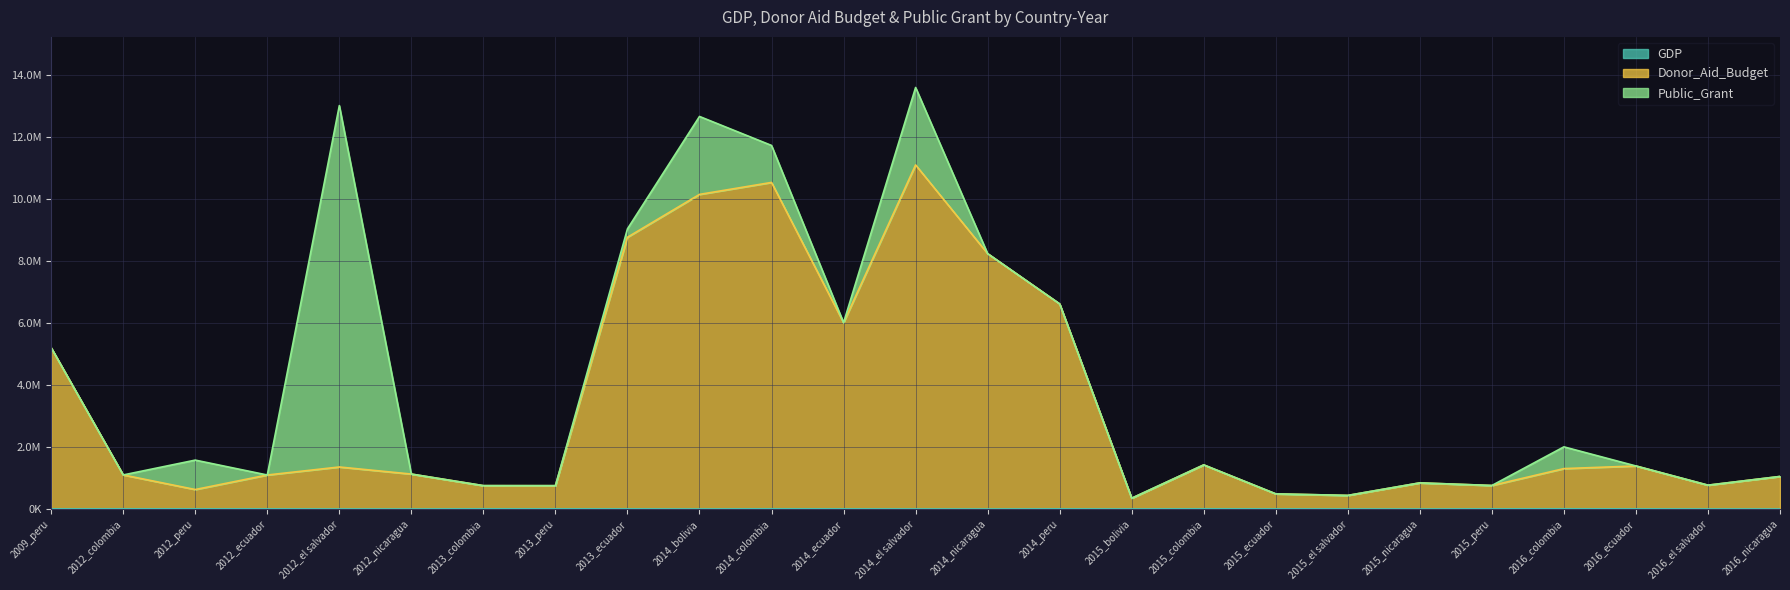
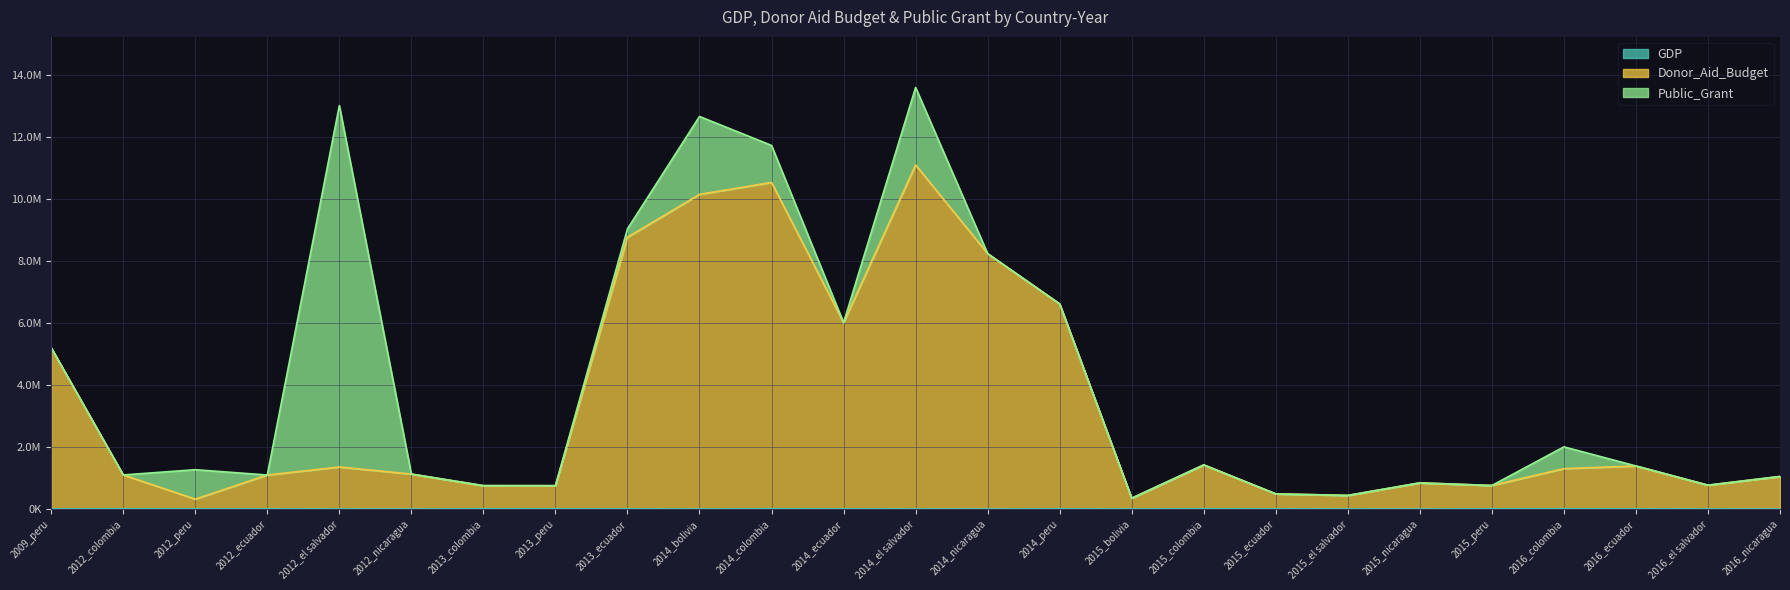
Donor_Aid_Budget, 2012_peru: 600000 -> 300000
